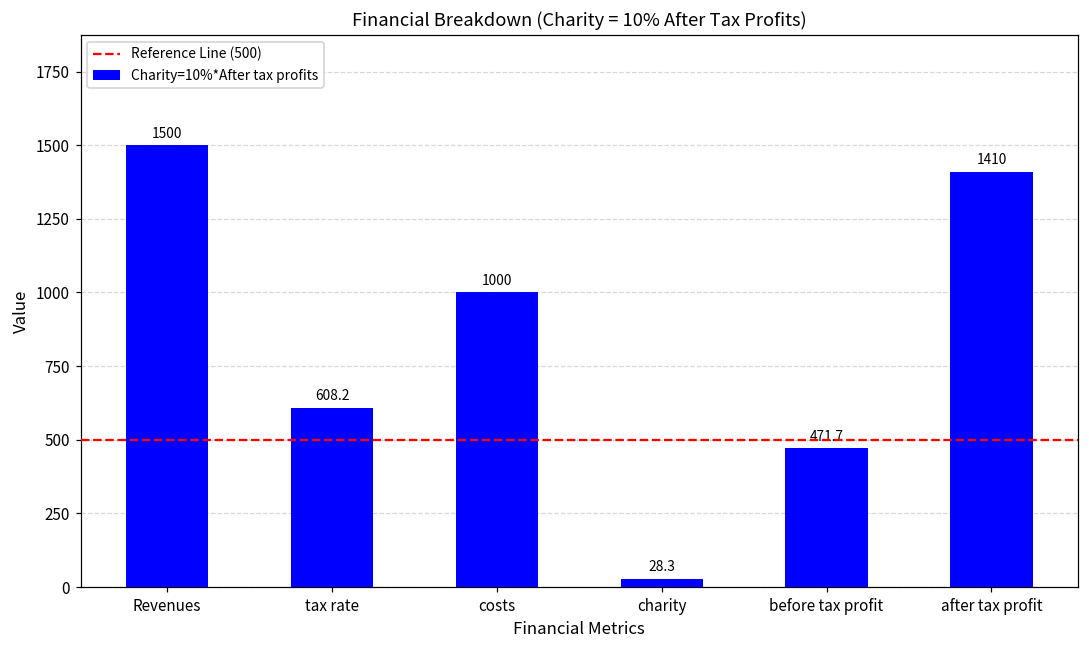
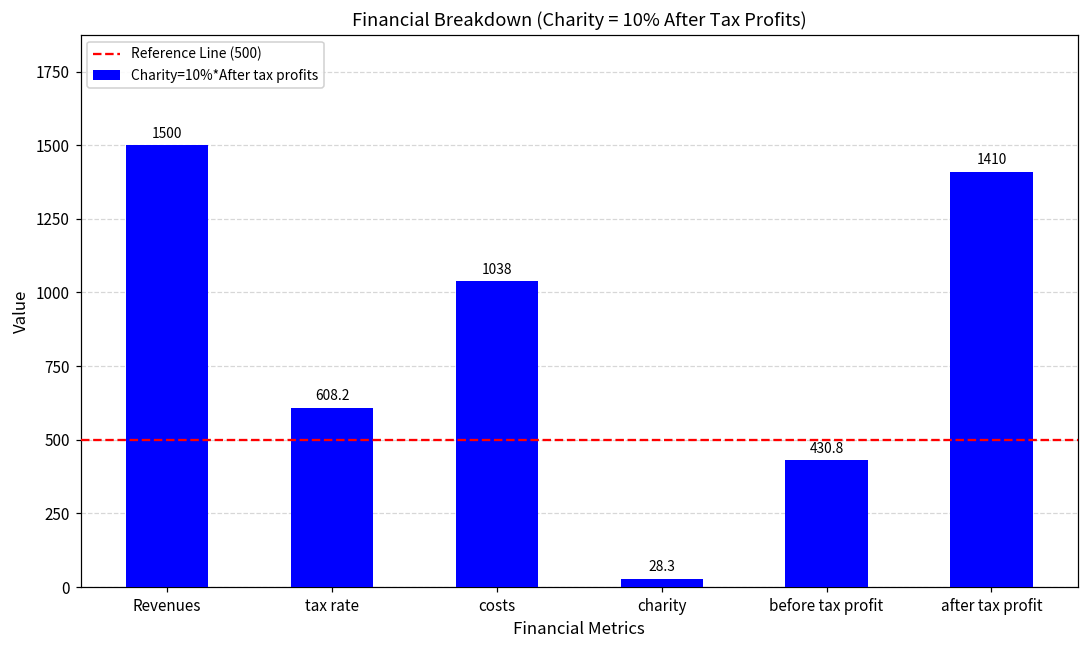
costs: 1000 -> 1038
before tax profit: 471.7 -> 430.8
